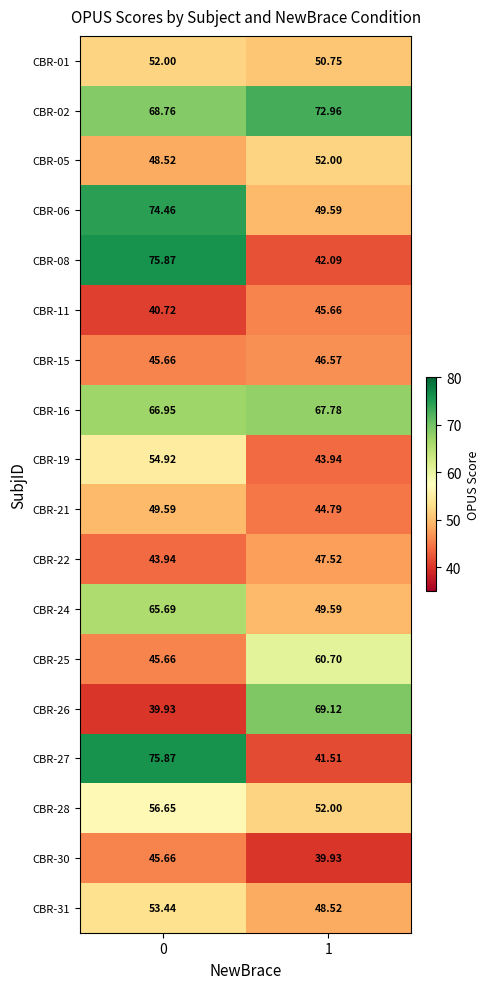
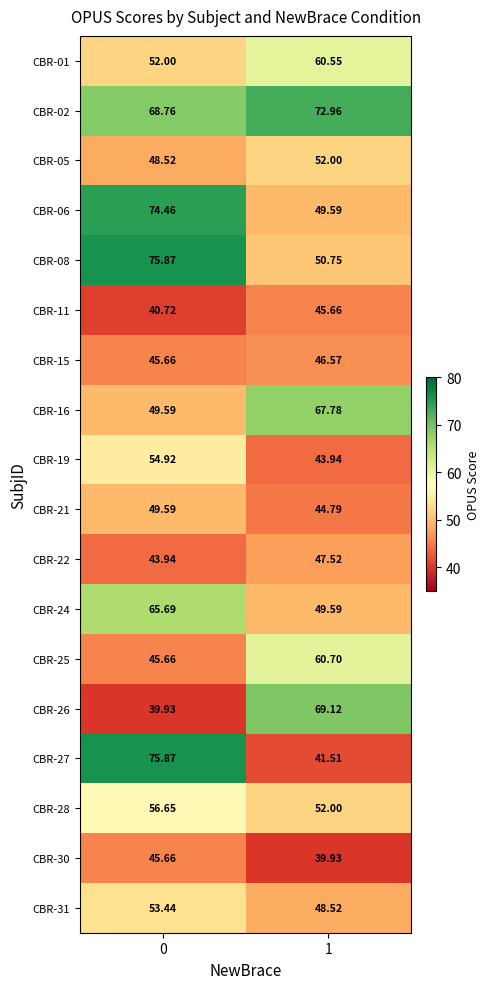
CBR-01, 1: 50.75 -> 60.55
CBR-08, 1: 42.09 -> 50.75
CBR-16, 0: 66.95 -> 49.59
